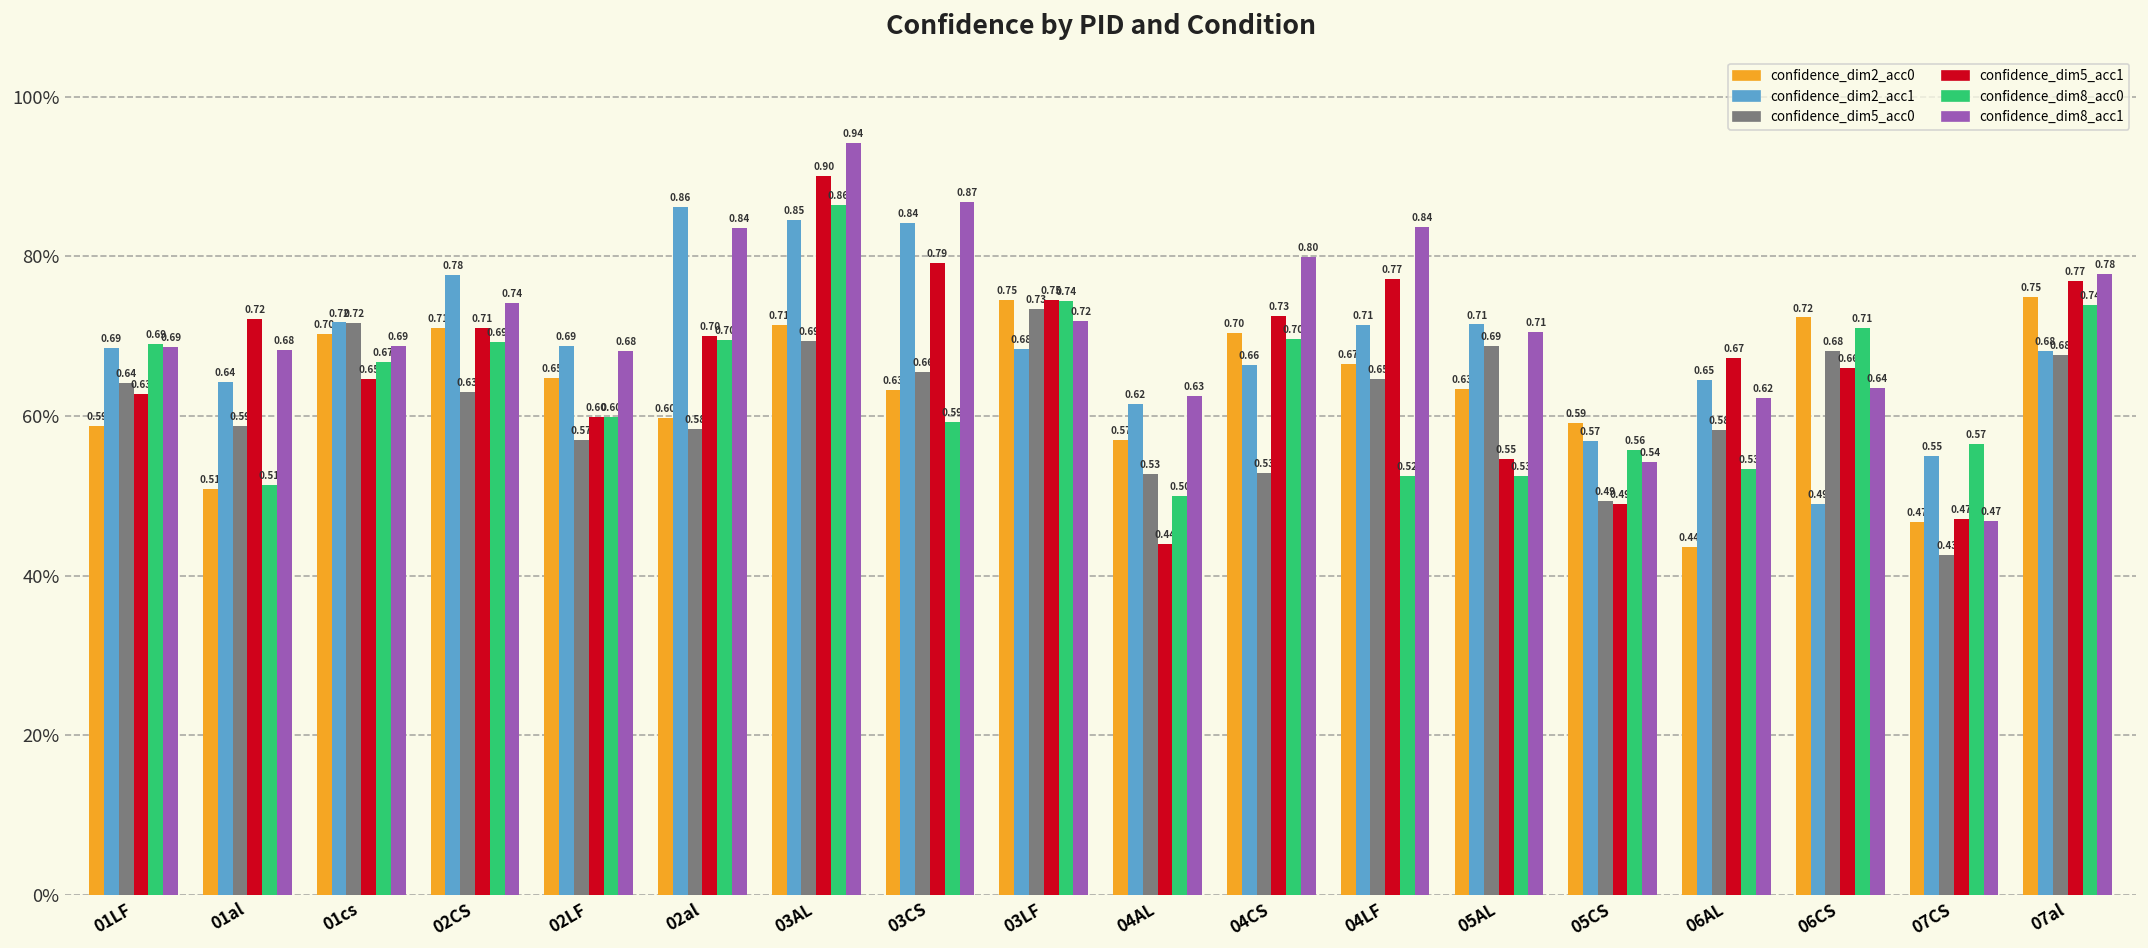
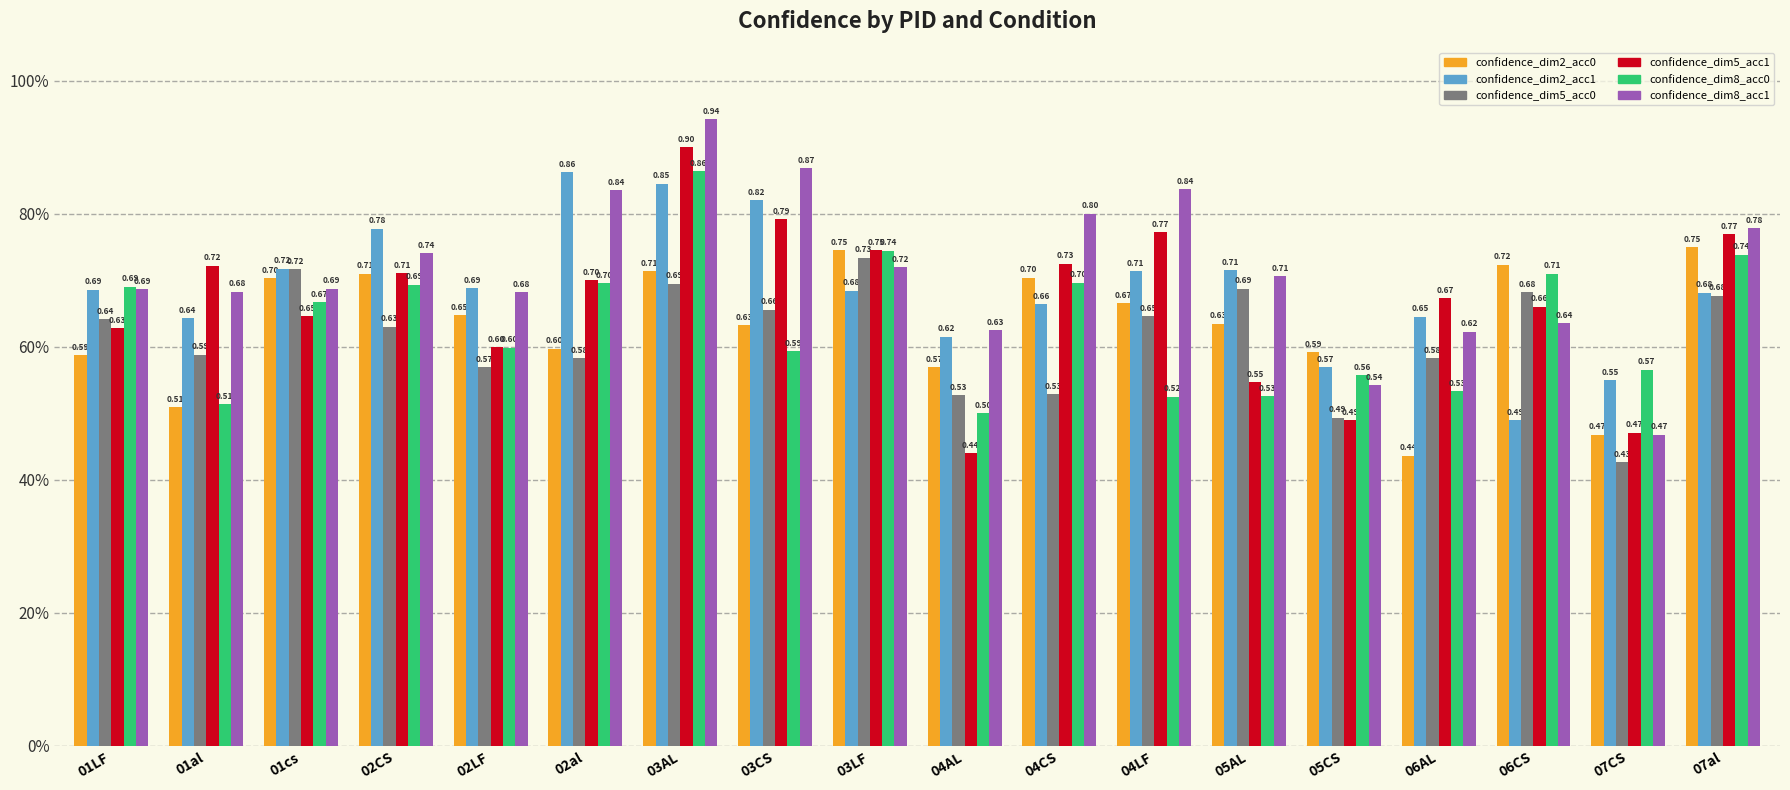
confidence_dim2_acc1, 03CS: 0.84 -> 0.82
